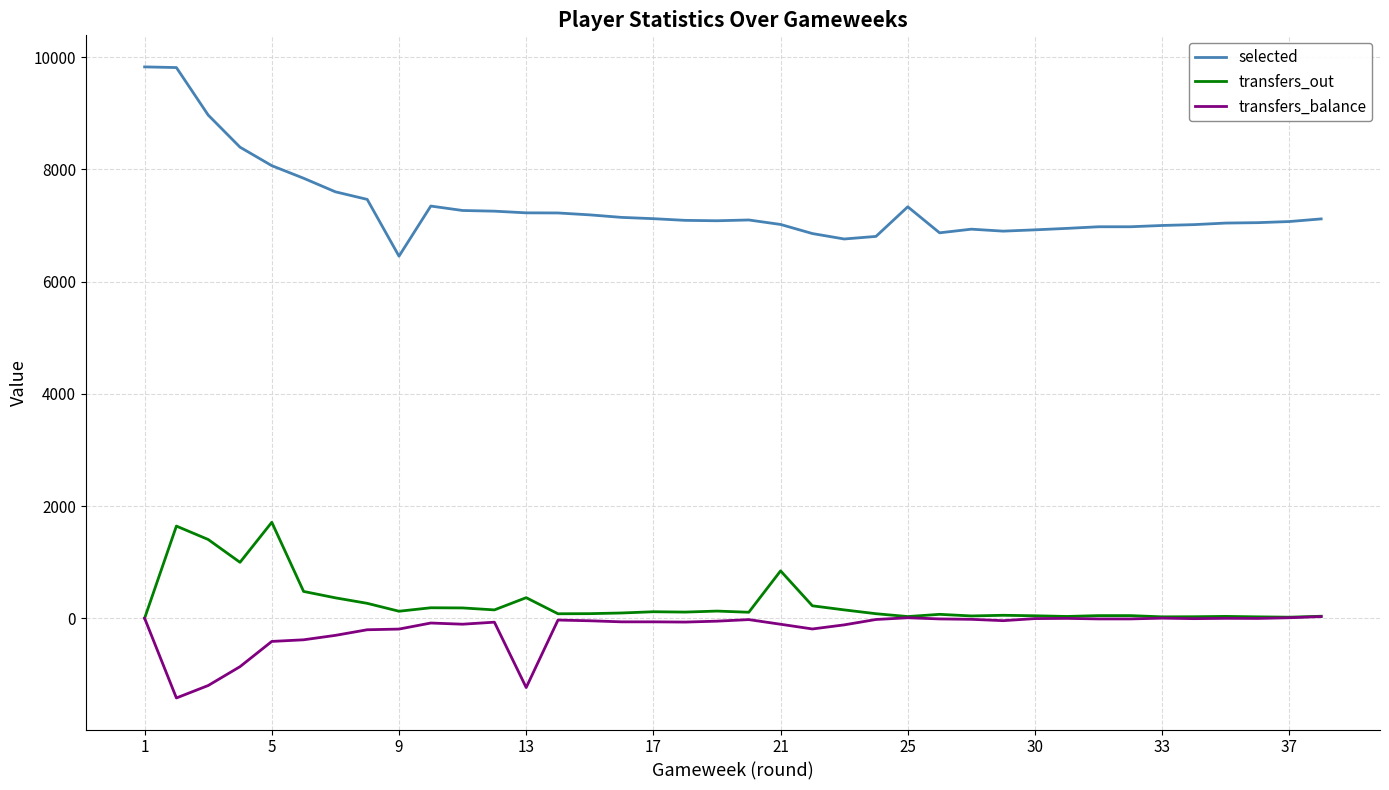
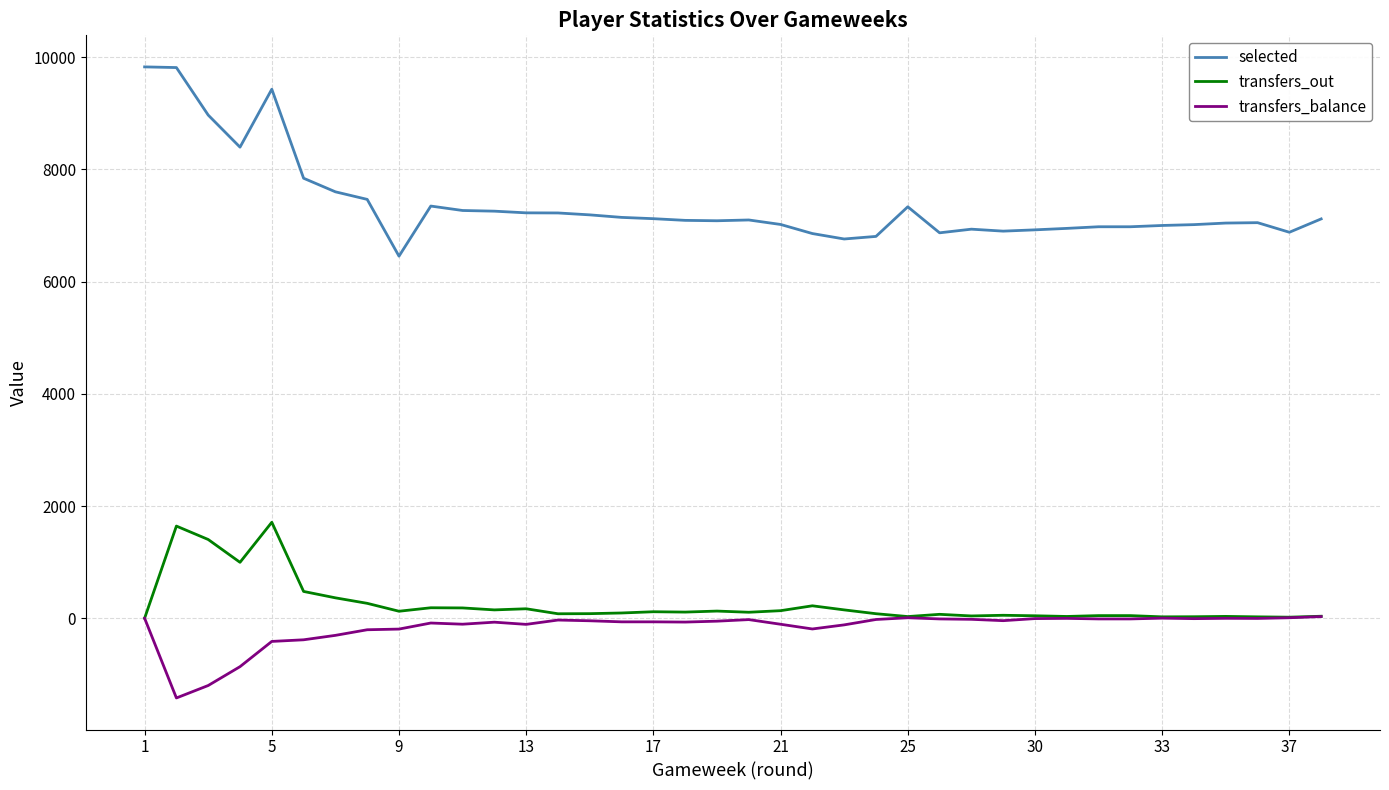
selected, 5: 8100 -> 9400
transfers_out, 13: 400 -> 200
transfers_balance, 13: -1200 -> -100
transfers_out, 21: 800 -> 100
selected, 37: 7100 -> 6900
